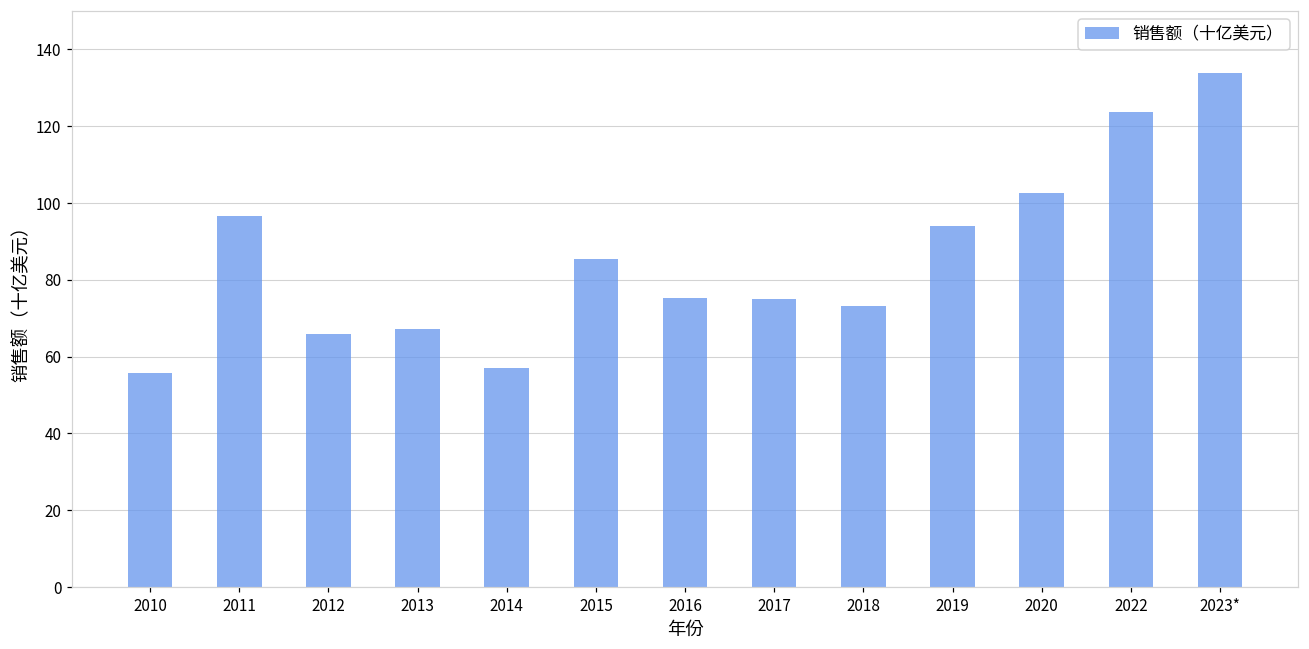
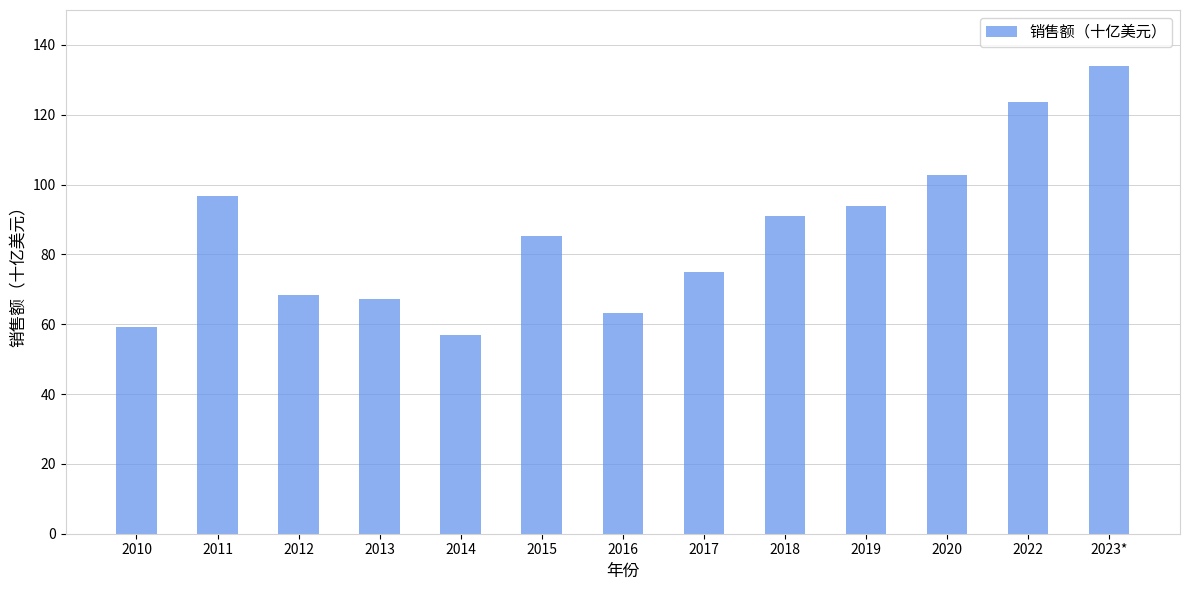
2010: 56 -> 59
2012: 66 -> 68
2016: 75 -> 63
2018: 73 -> 91
